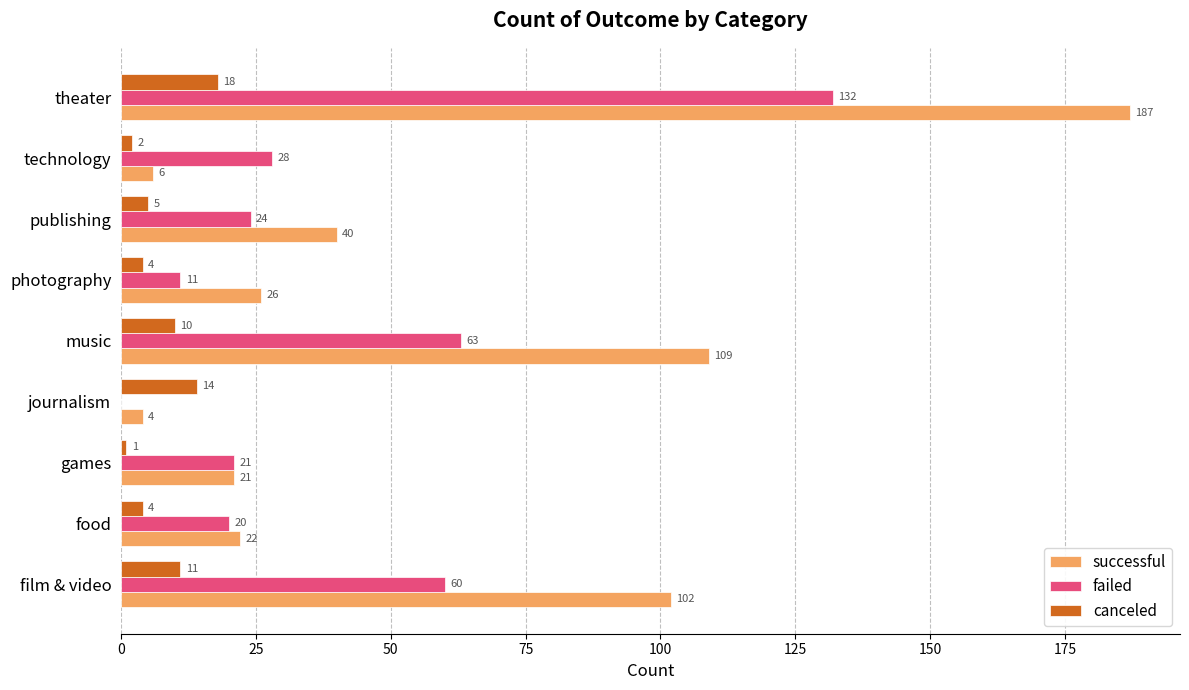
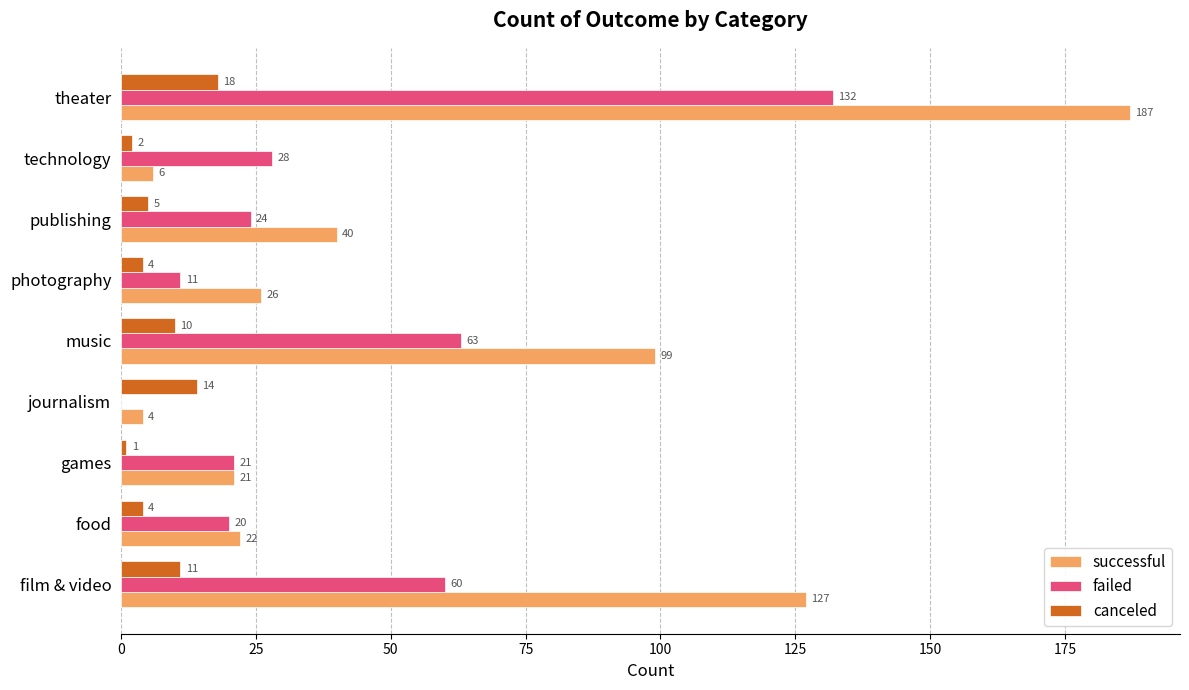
successful, music: 109 -> 99
successful, film & video: 102 -> 127
